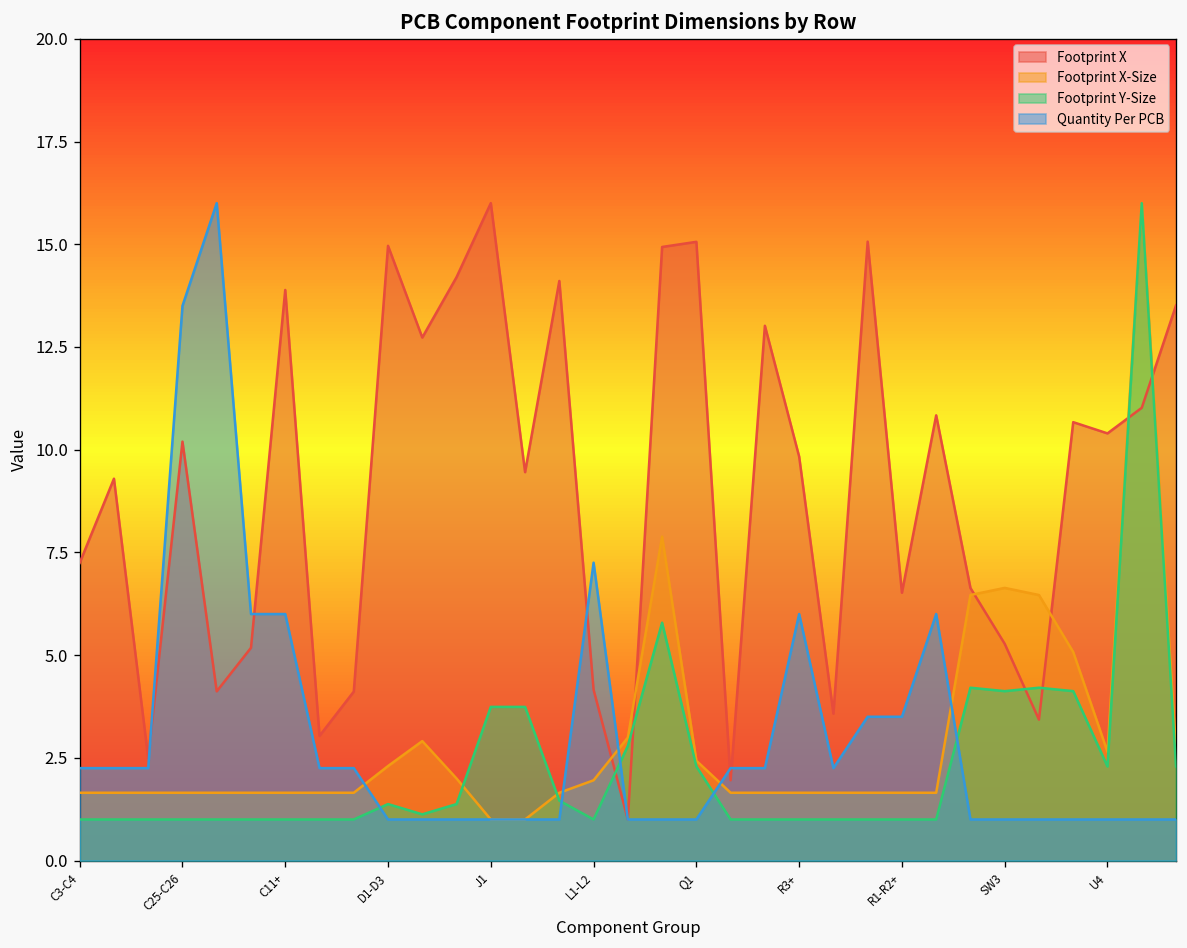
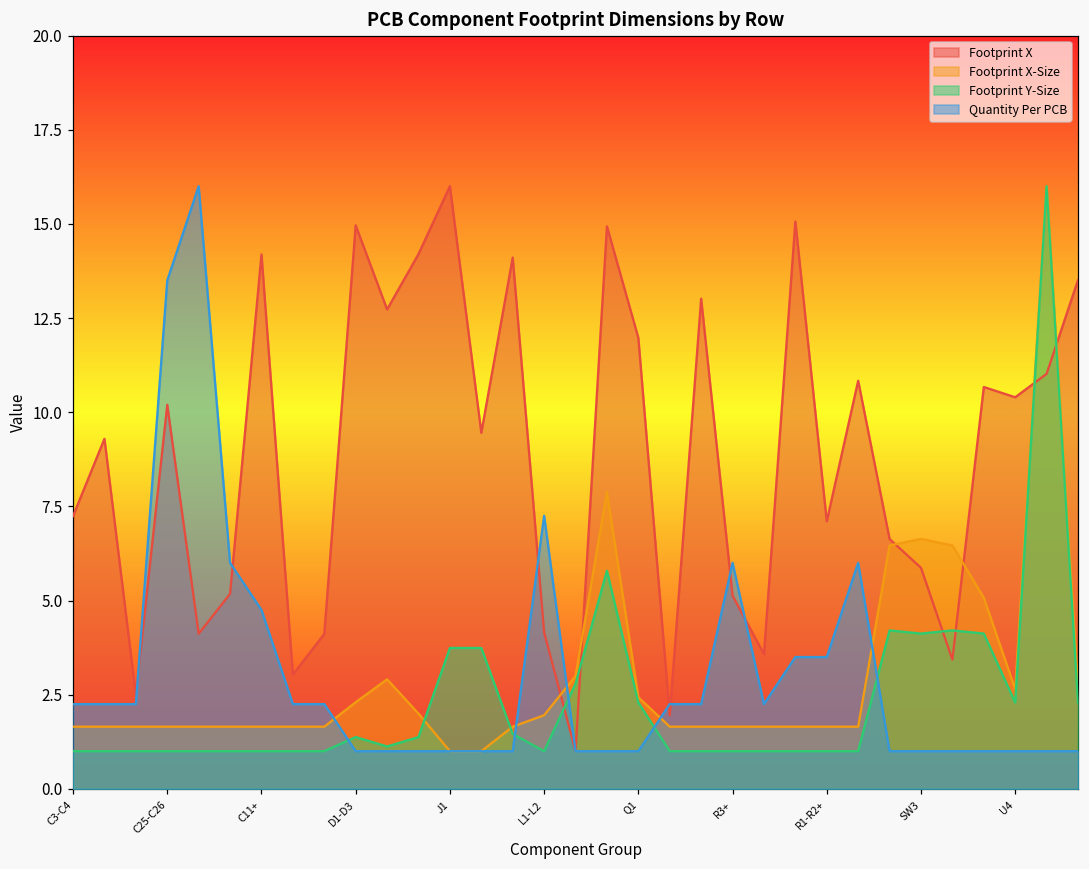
Footprint X, C11+: 13.9 -> 14.2
Quantity Per PCB, C11+: 6.0 -> 4.8
Footprint X, Q1: 15.1 -> 12.0
Footprint X, R3+: 9.8 -> 5.1
Footprint X, R1-R2+: 6.5 -> 7.1
Footprint X, SW3: 5.3 -> 5.9
